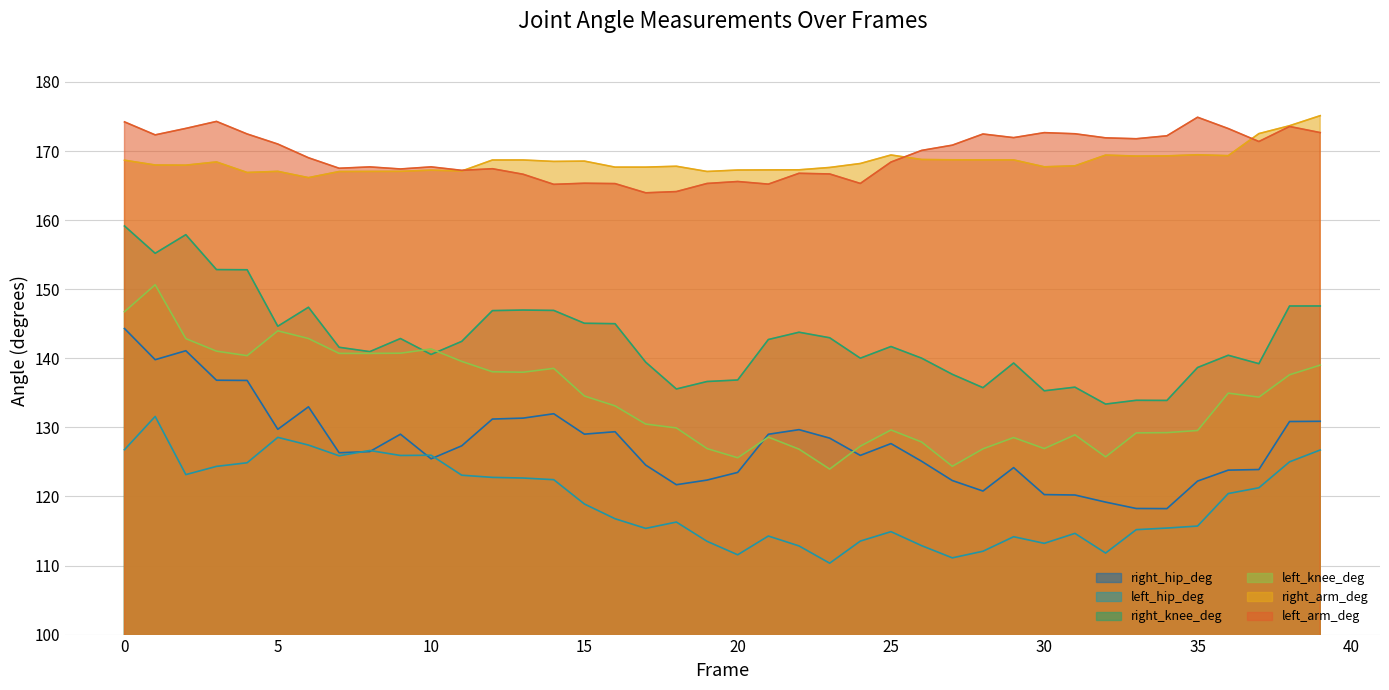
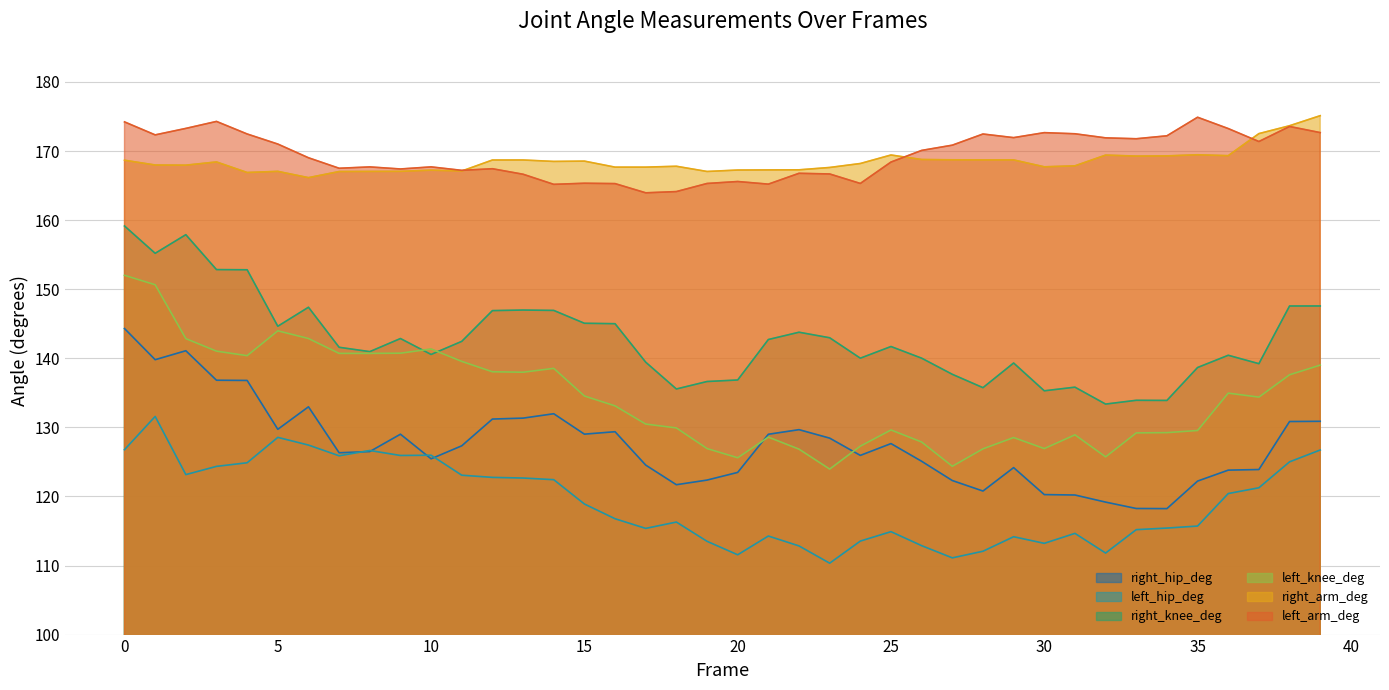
left_knee_deg, 0: 147 -> 152
